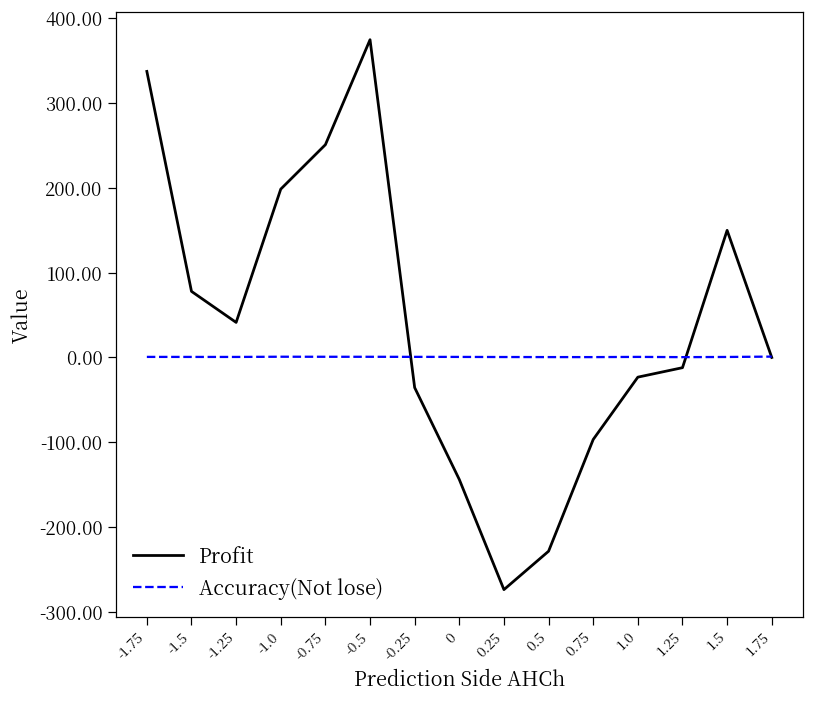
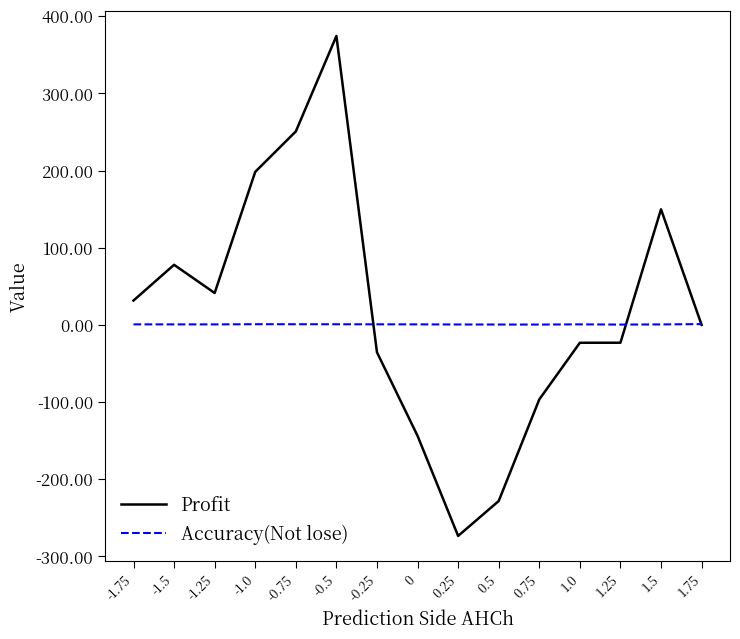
Profit, -1.75: 340 -> 30
Profit, 1.25: -10 -> -20
